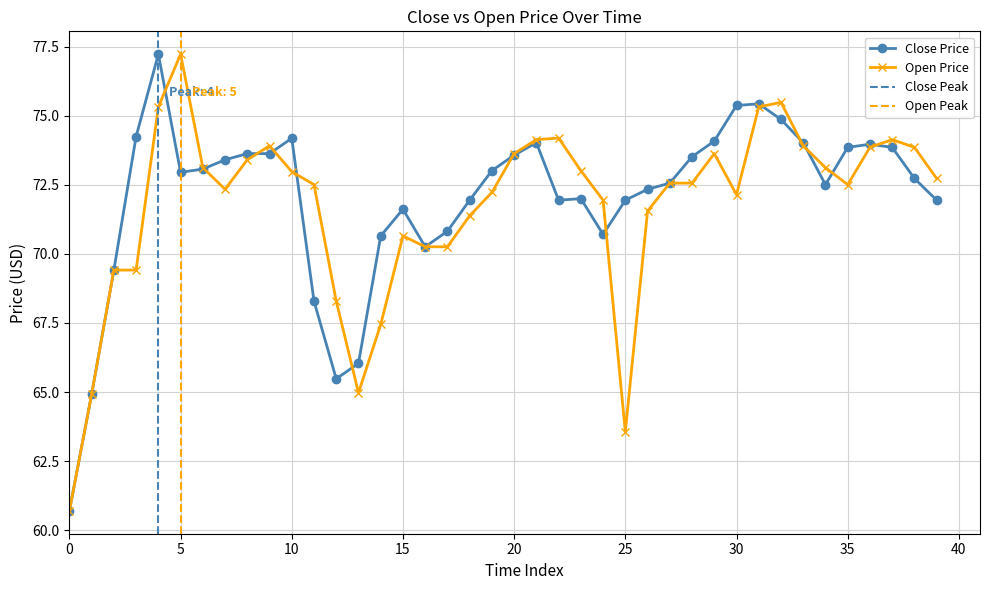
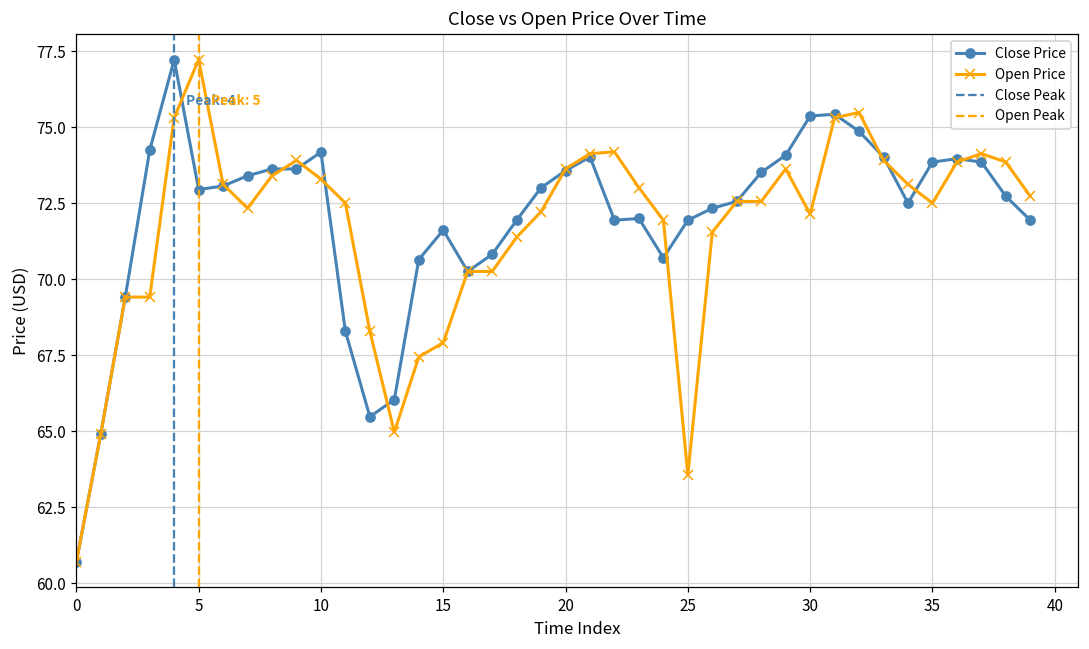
Open Price, 10: 73.0 -> 73.3
Open Price, 15: 70.6 -> 67.9
